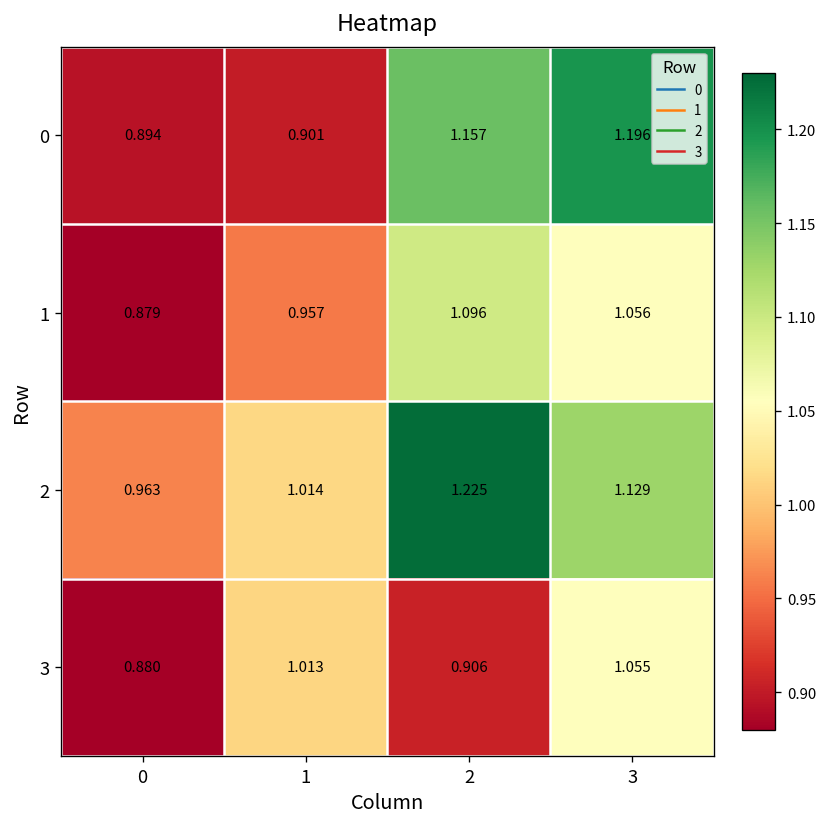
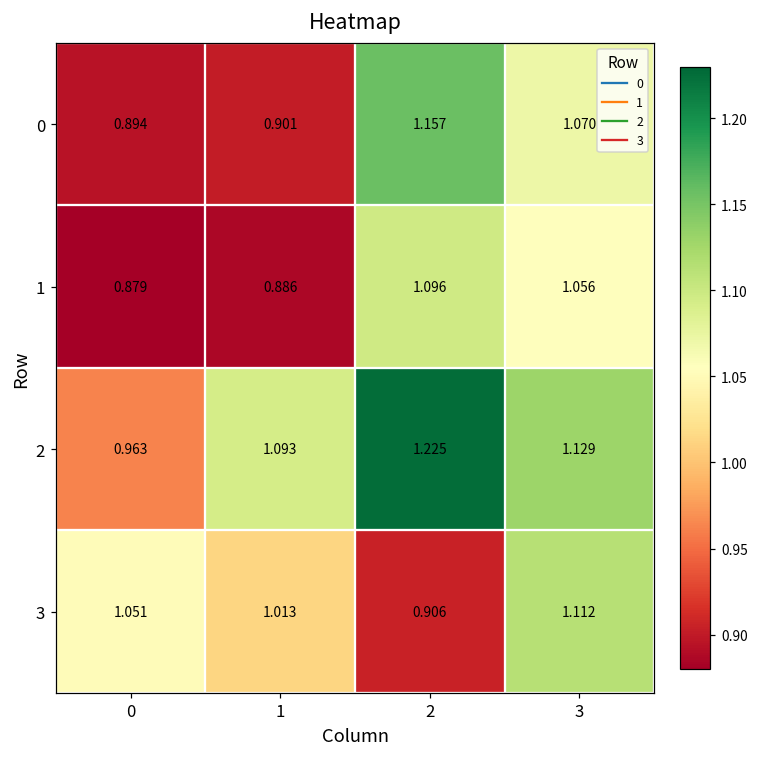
0, 3: 1.196 -> 1.070
1, 1: 0.957 -> 0.886
2, 1: 1.014 -> 1.093
3, 0: 0.880 -> 1.051
3, 3: 1.055 -> 1.112
